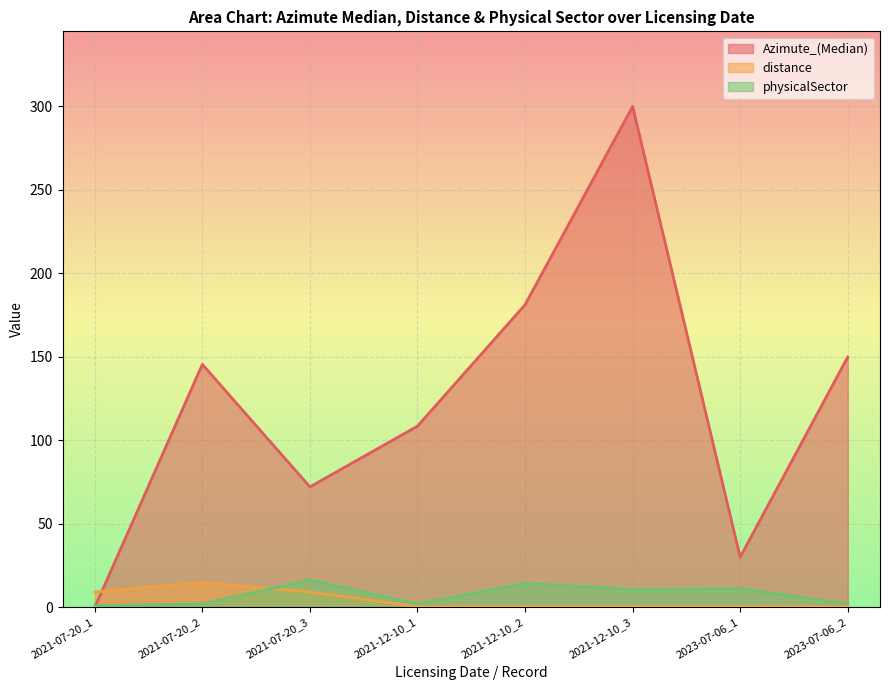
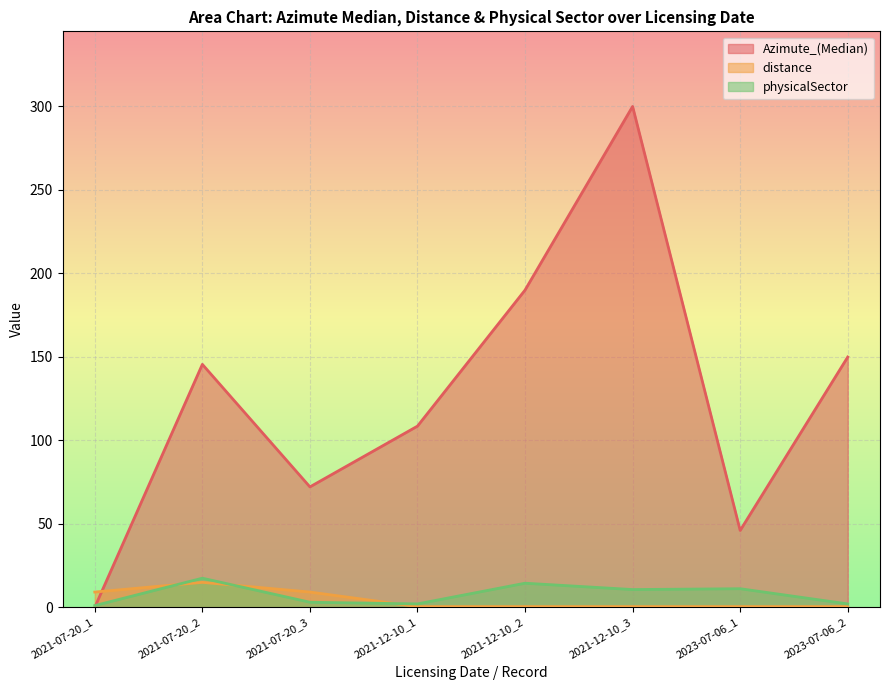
physicalSector, 2021-07-20_2: 2 -> 17
physicalSector, 2021-07-20_3: 16 -> 3
Azimute_(Median), 2021-12-10_2: 181 -> 190
Azimute_(Median), 2023-07-06_1: 30 -> 46
